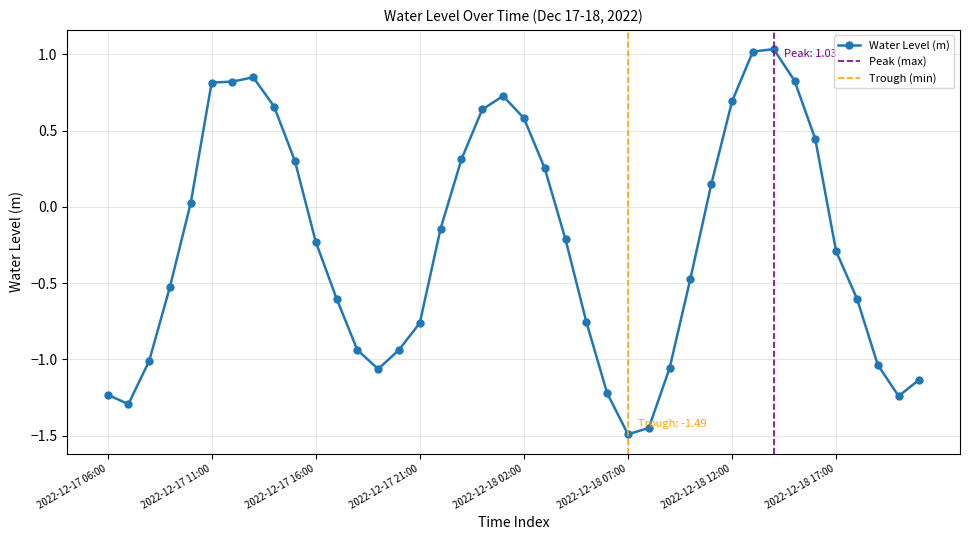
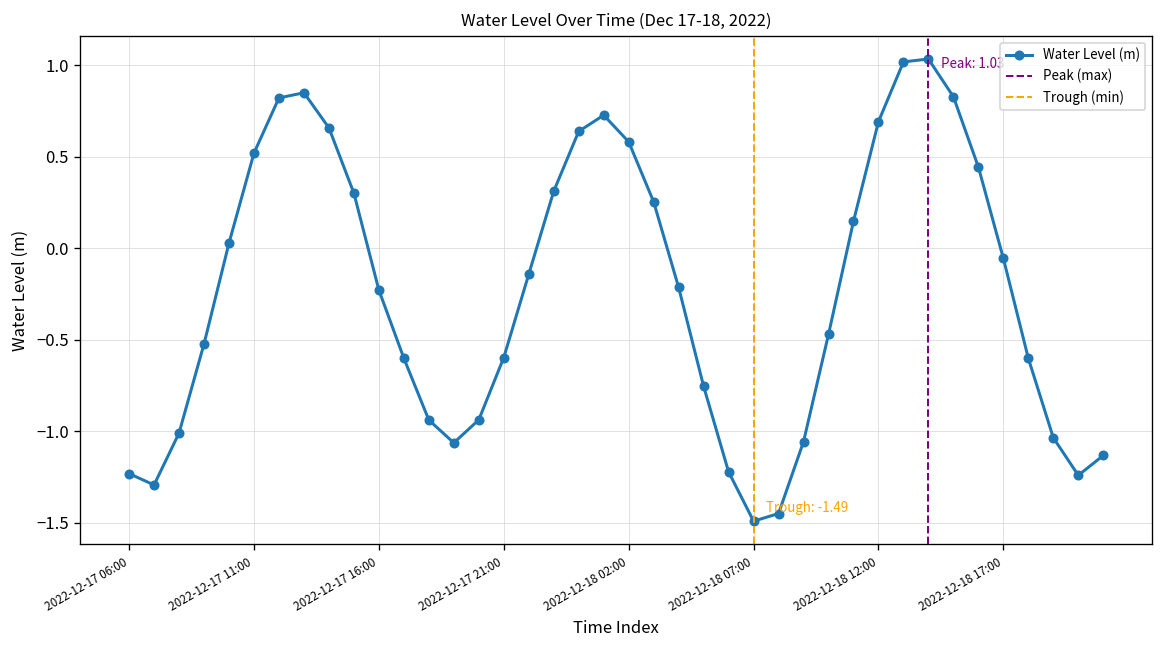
2022-12-17 11:00: 0.82 -> 0.52
2022-12-17 21:00: -0.76 -> -0.60
2022-12-18 17:00: -0.29 -> -0.06
